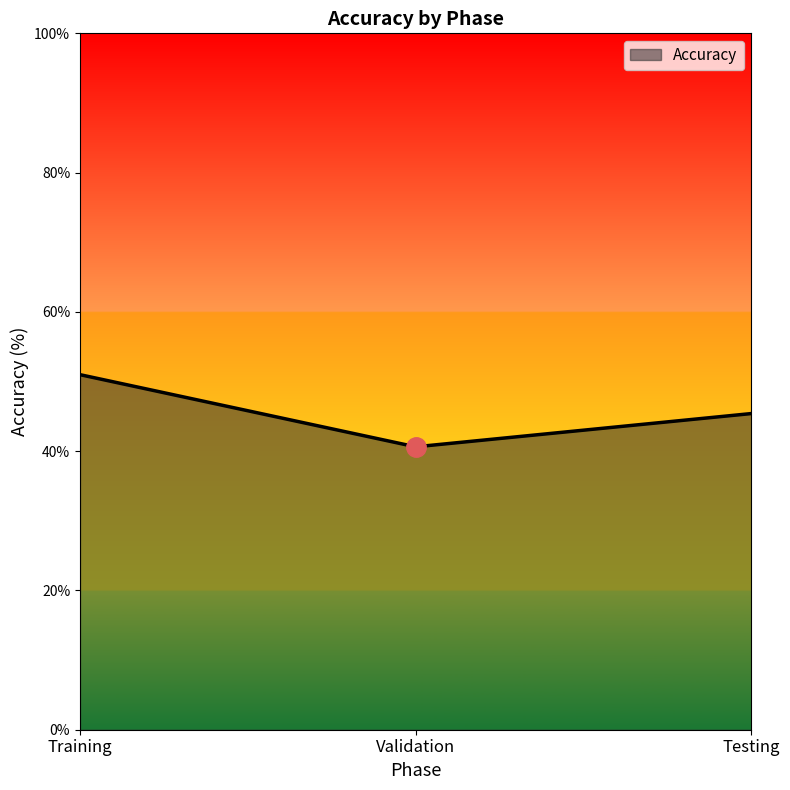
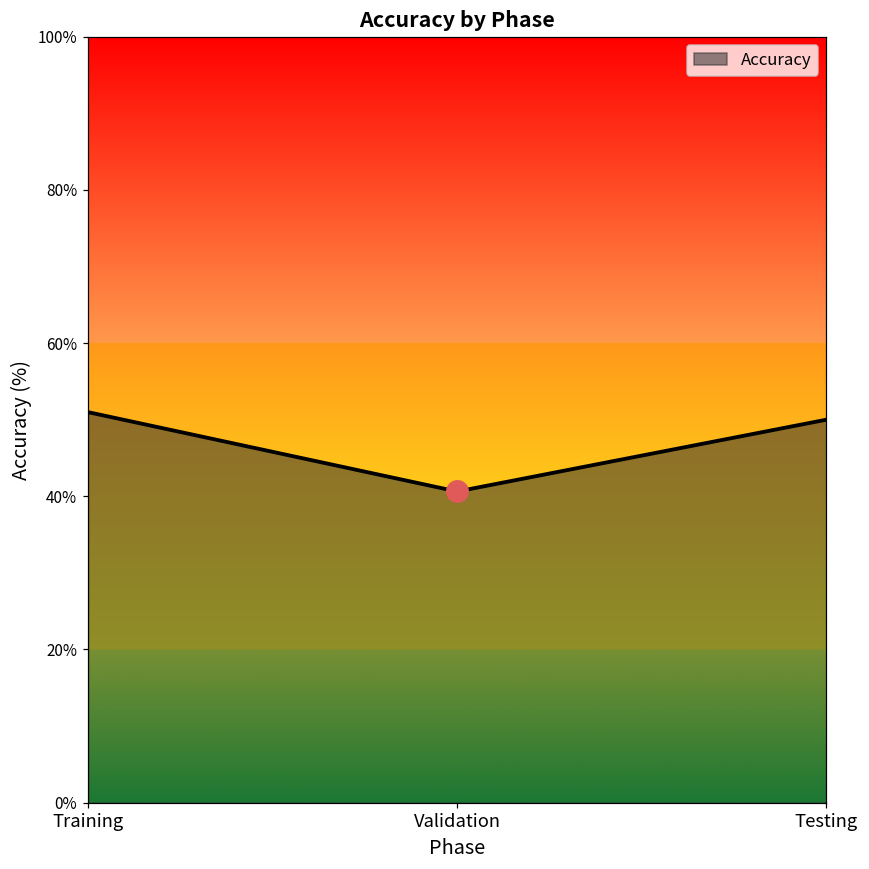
Accuracy, Testing: 45% -> 50%
